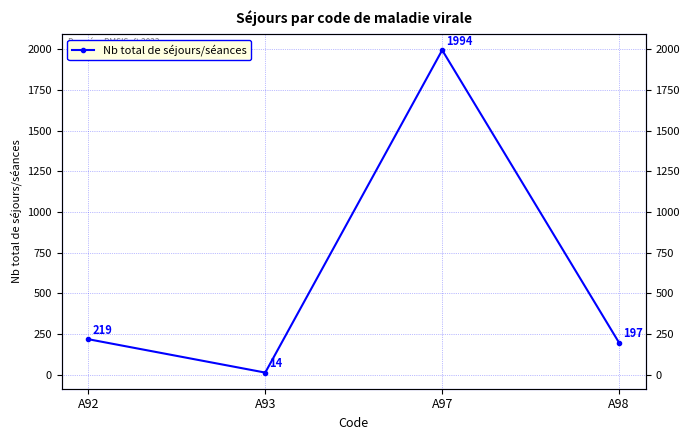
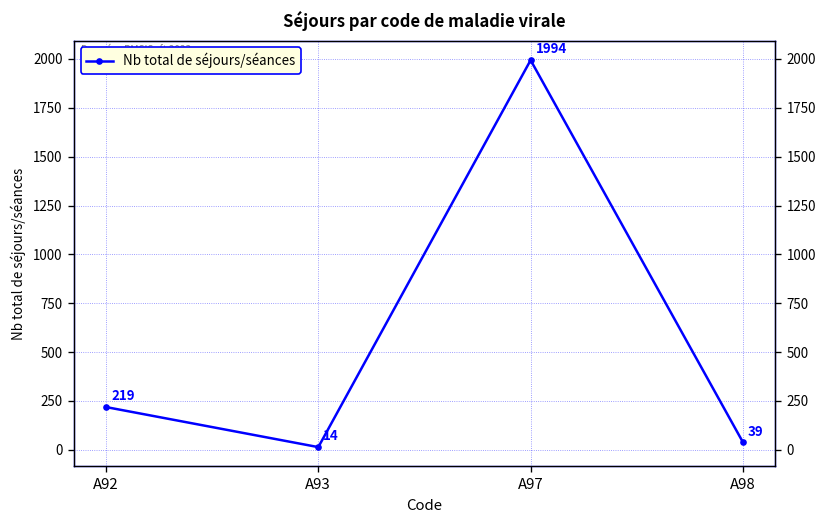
A98: 197 -> 39
